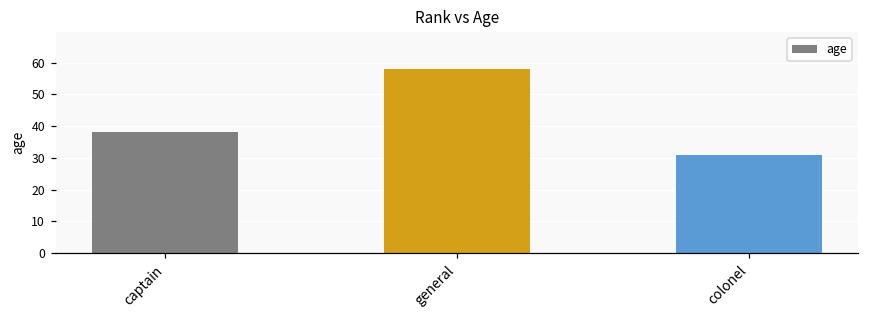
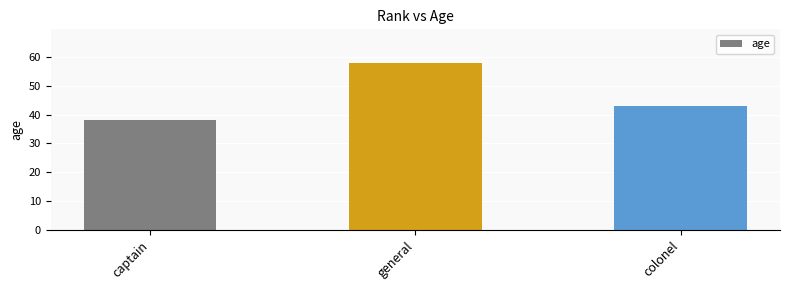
colonel: 31 -> 43
